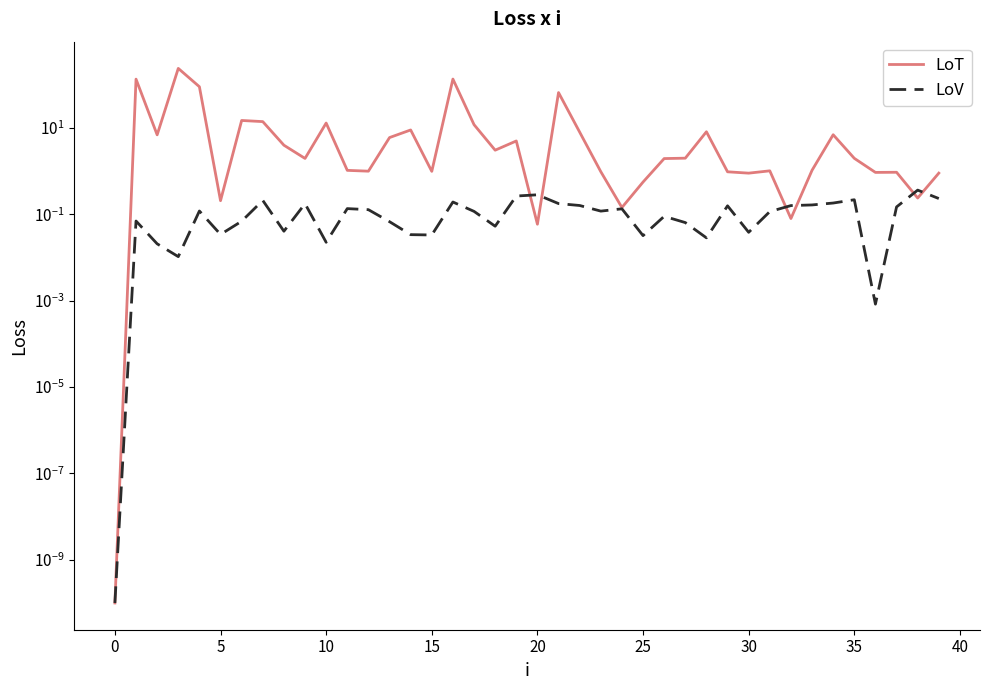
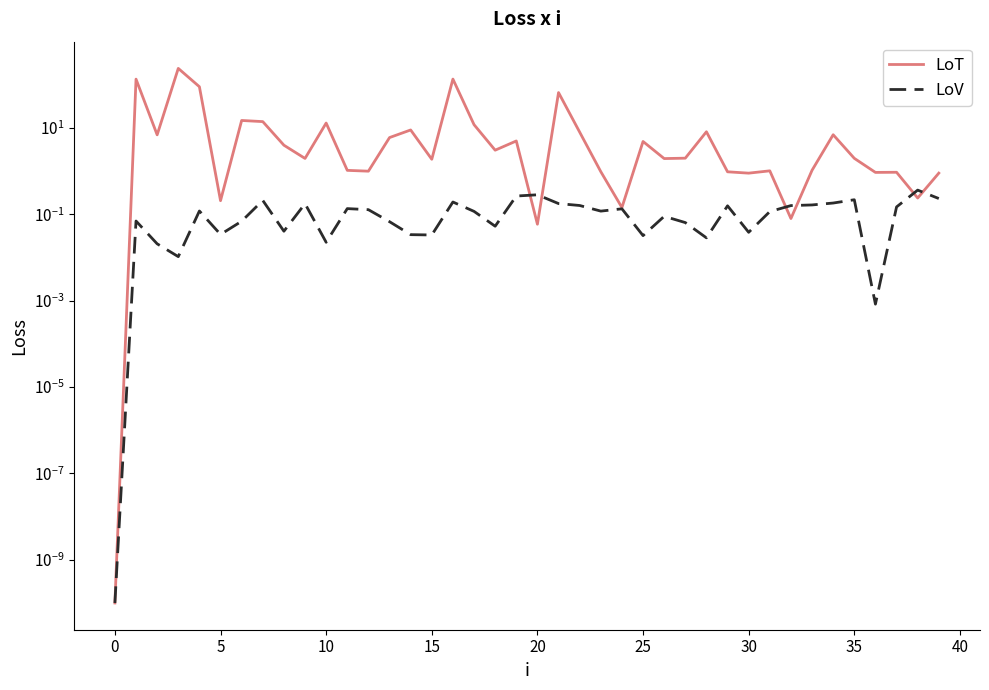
LoT, 15: 1.0 -> 2
LoT, 25: 0.6 -> 5
